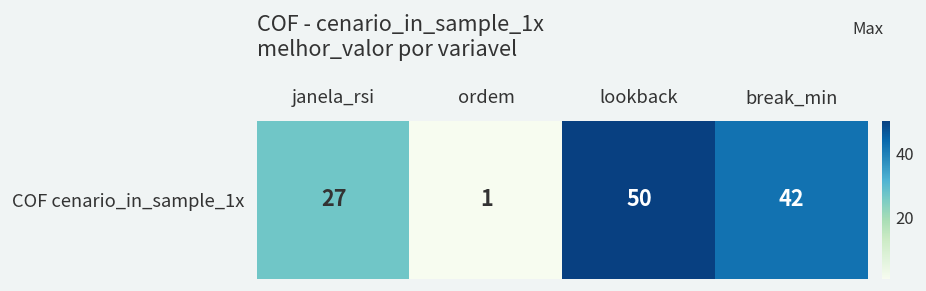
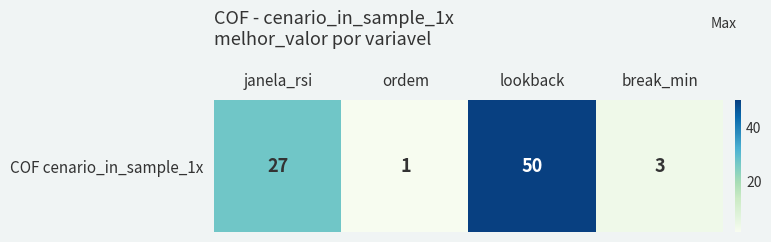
COF cenario_in_sample_1x, break_min: 42 -> 3
